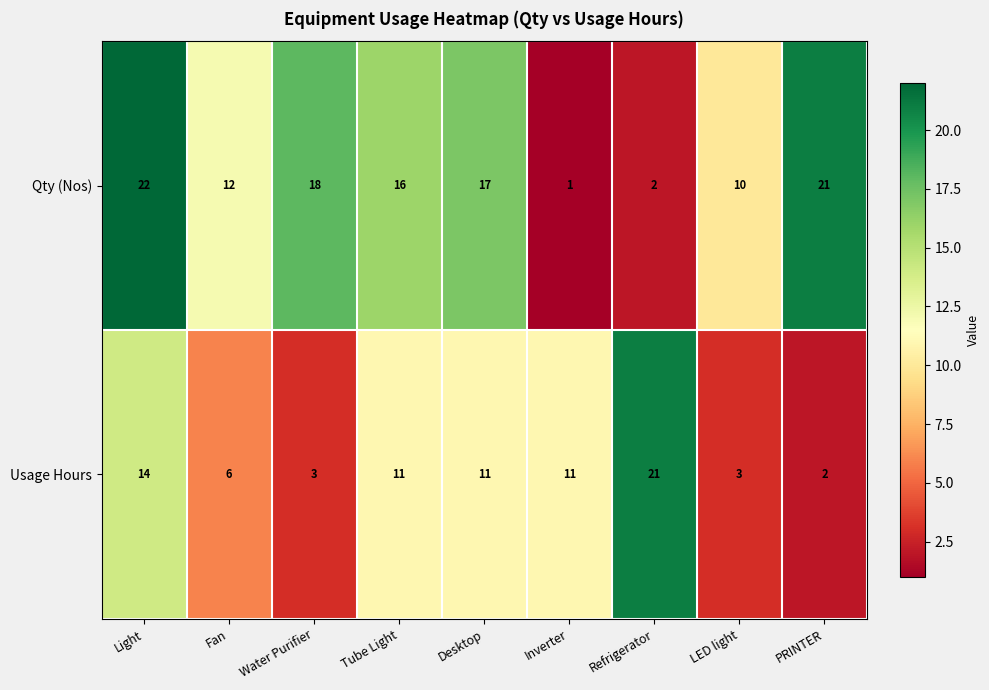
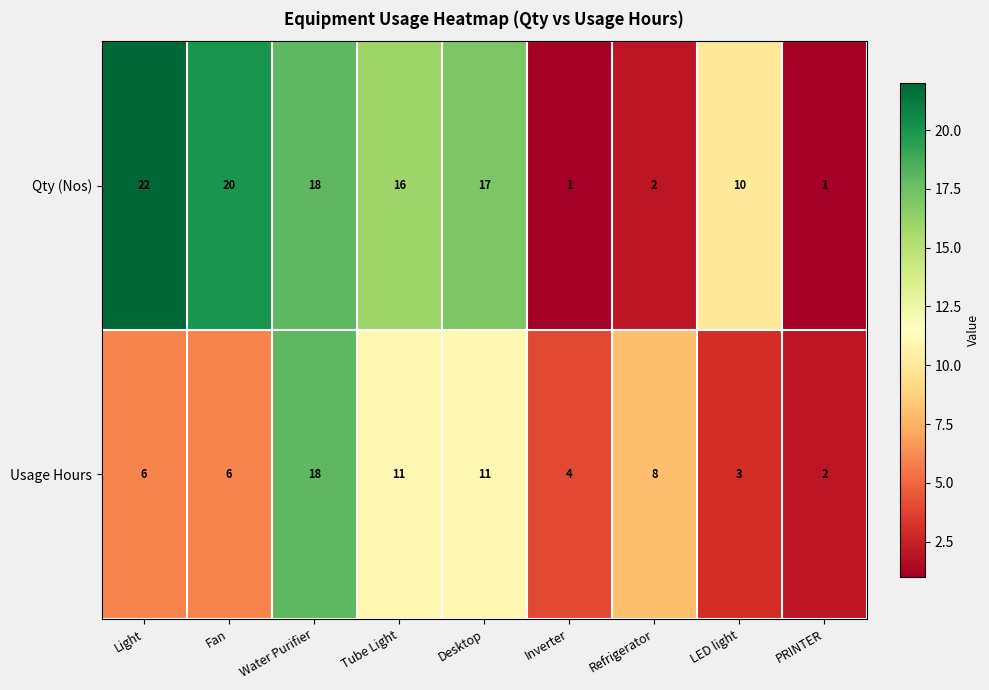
Qty (Nos), Fan: 12 -> 20
Qty (Nos), PRINTER: 21 -> 1
Usage Hours, Light: 14 -> 6
Usage Hours, Water Purifier: 3 -> 18
Usage Hours, Inverter: 11 -> 4
Usage Hours, Refrigerator: 21 -> 8
